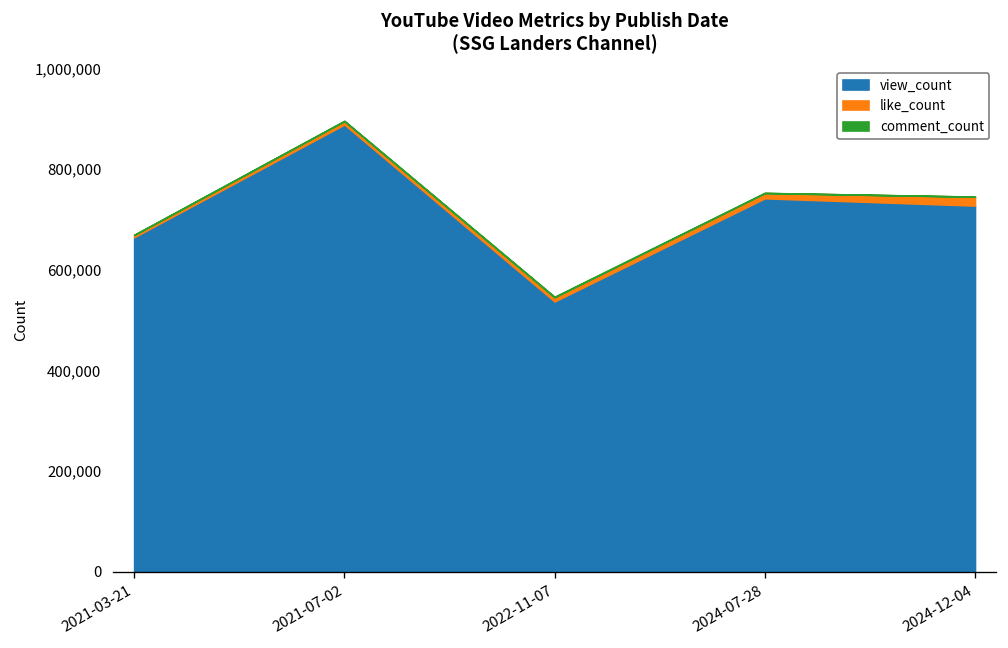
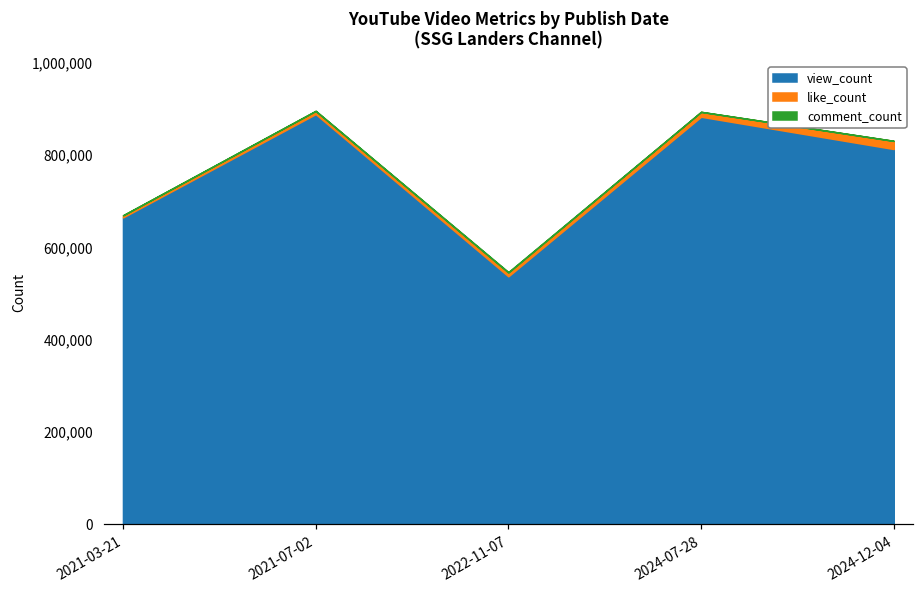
view_count, 2024-07-28: 740,000 -> 880,000
view_count, 2024-12-04: 730,000 -> 810,000
